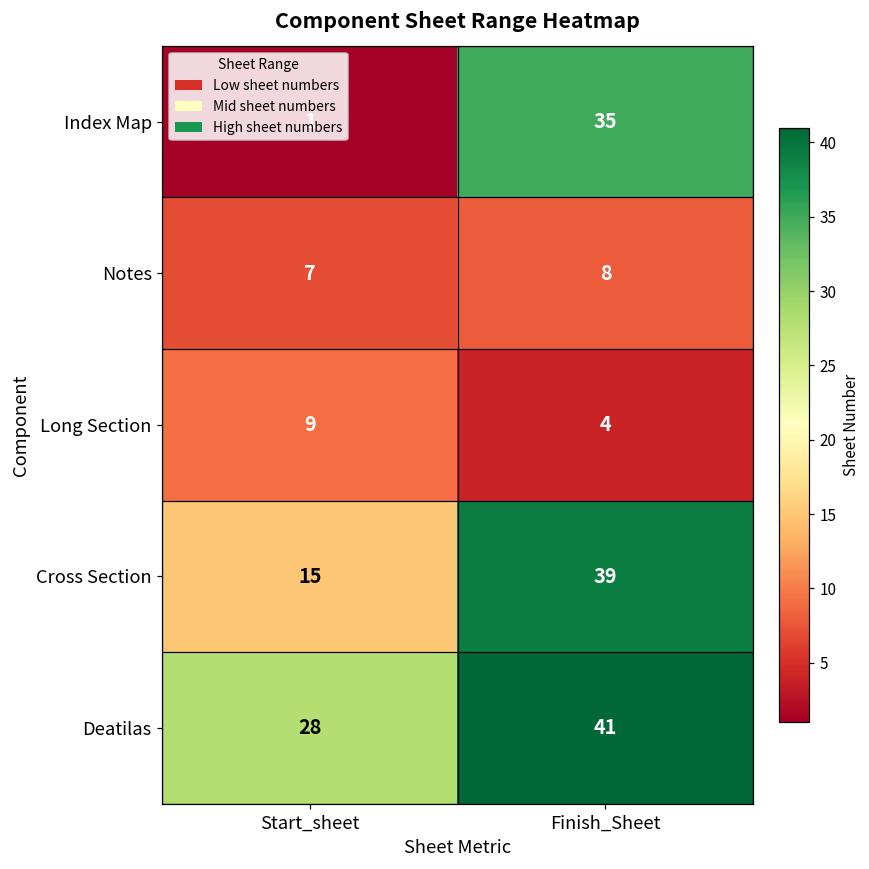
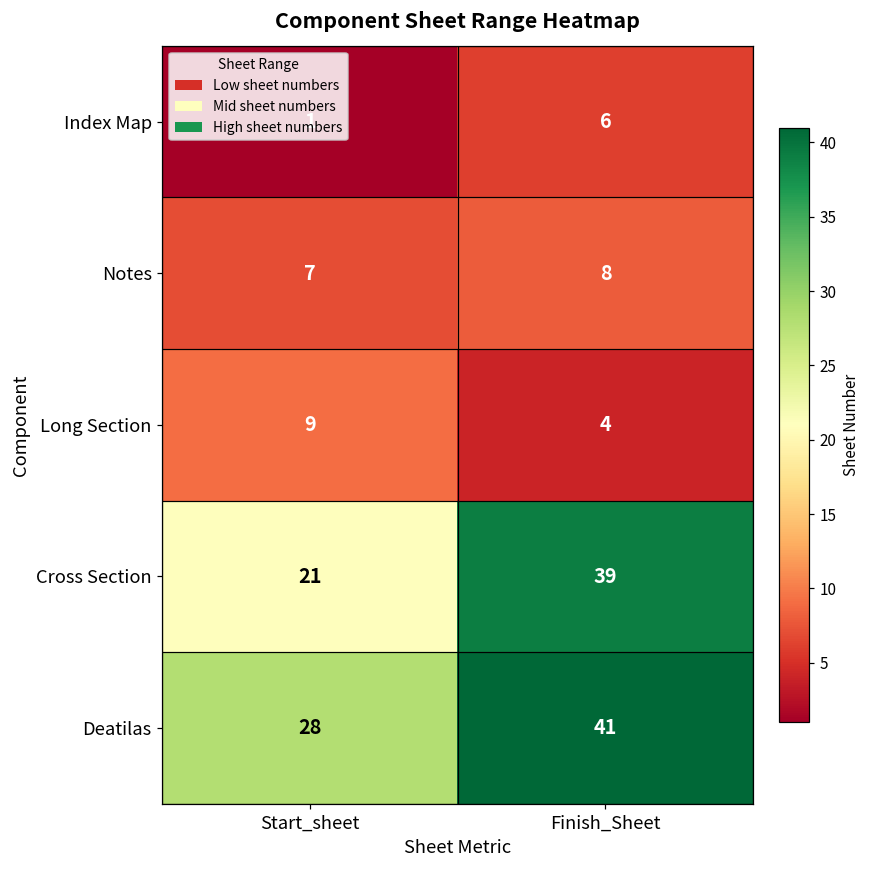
Index Map, Finish_Sheet: 35 -> 6
Cross Section, Start_sheet: 15 -> 21
